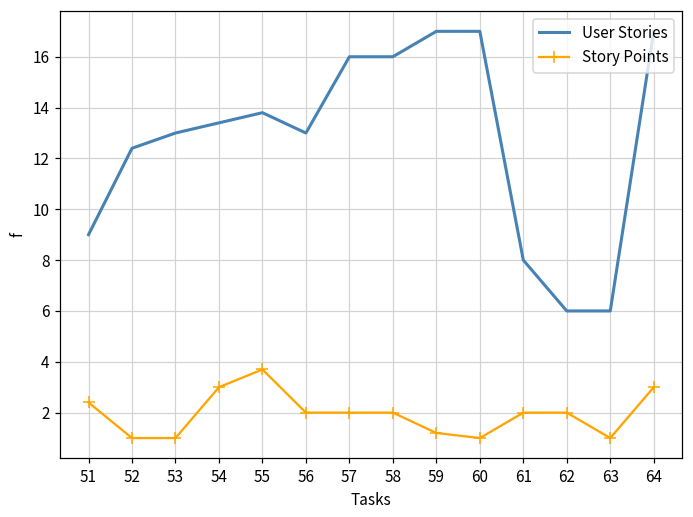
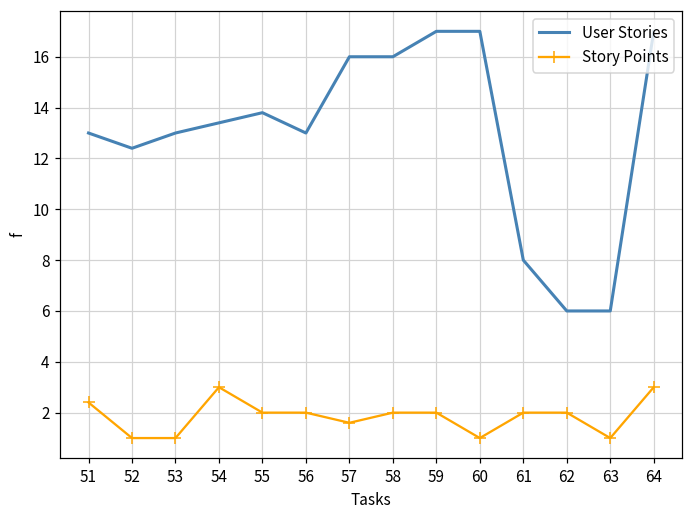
User Stories, 51: 9 -> 13
Story Points, 55: 3.7 -> 2.0
Story Points, 57: 2.0 -> 1.6
Story Points, 59: 1.2 -> 2.0
